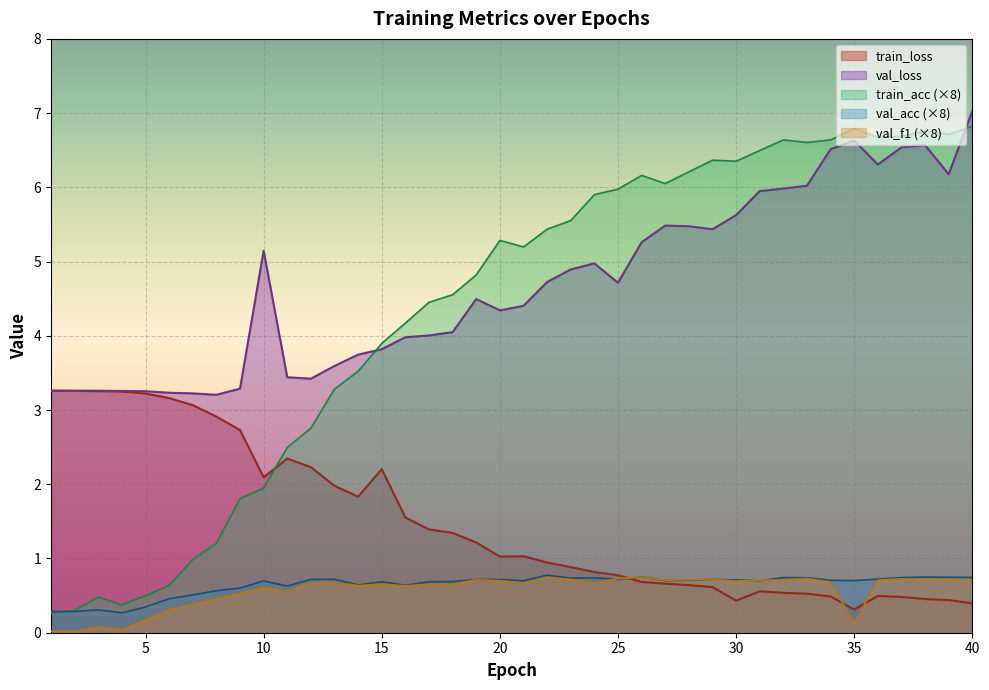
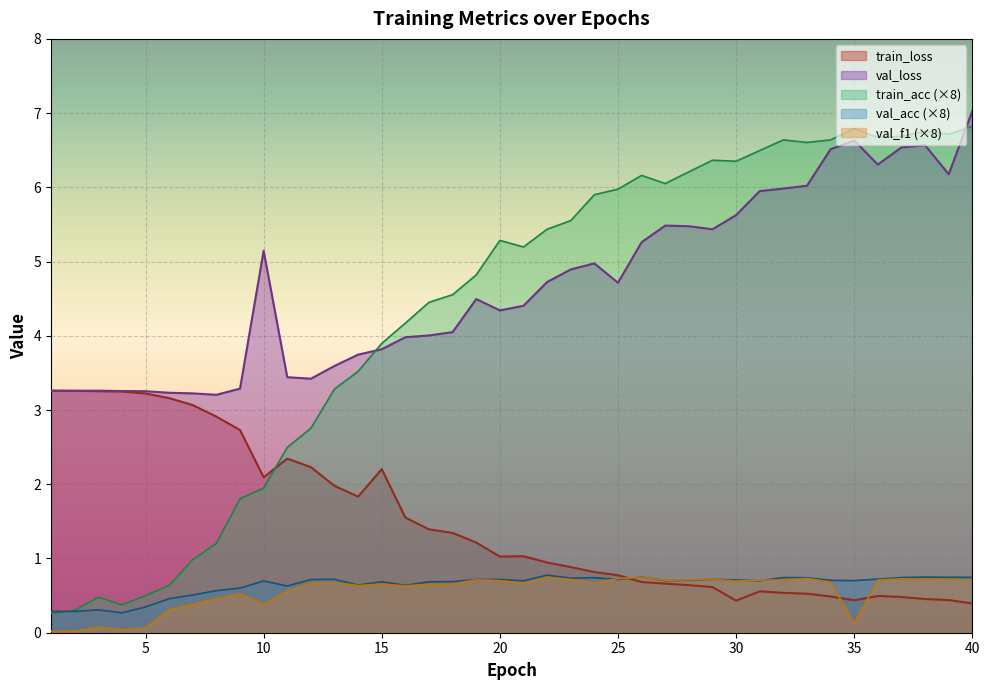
val_f1 (×8), 5: 0.2 -> 0.1
val_f1 (×8), 10: 0.6 -> 0.4
train_loss, 35: 0.3 -> 0.4
